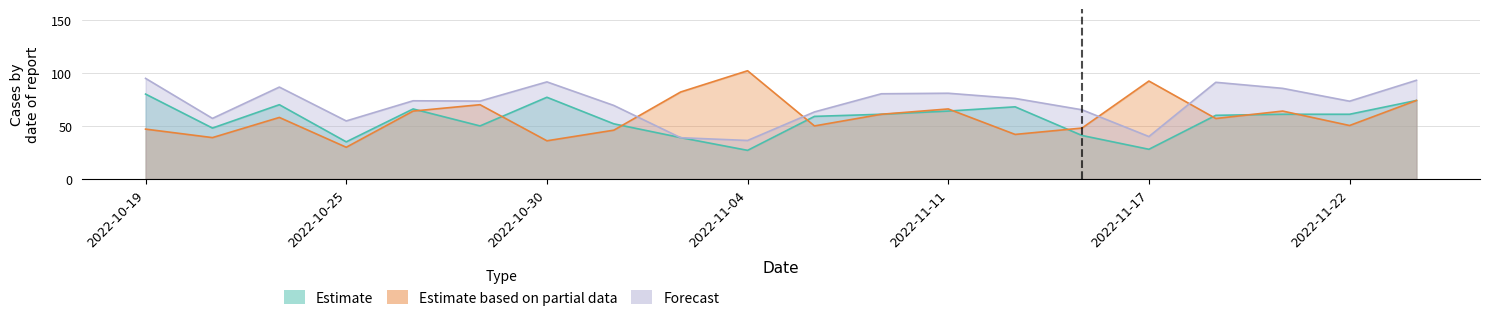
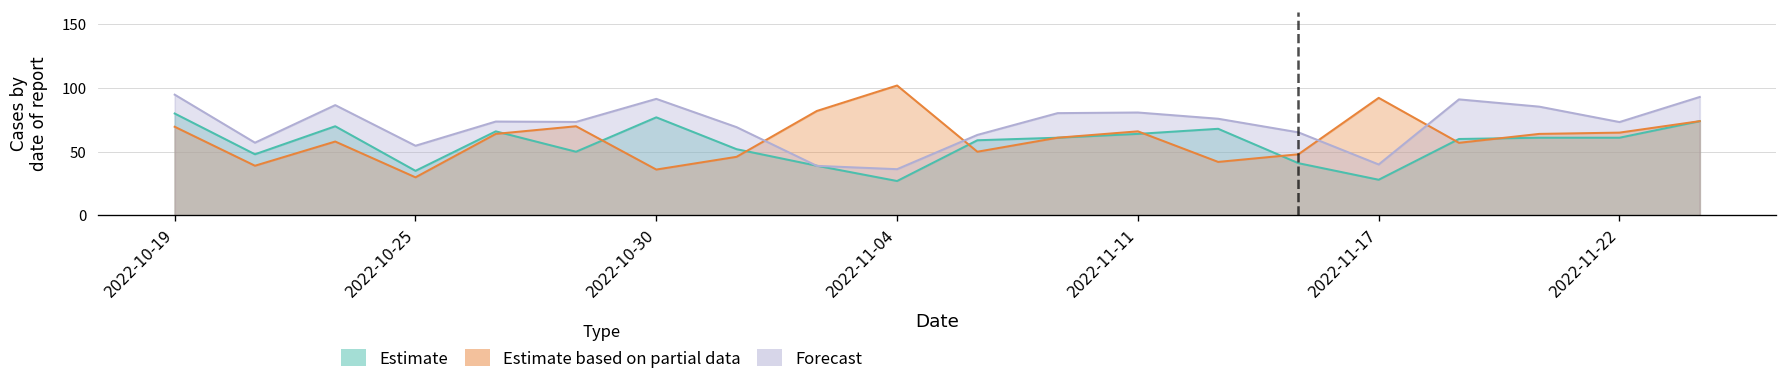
Estimate based on partial data, 2022-10-19: 47 -> 70
Estimate based on partial data, 2022-11-22: 50 -> 65
